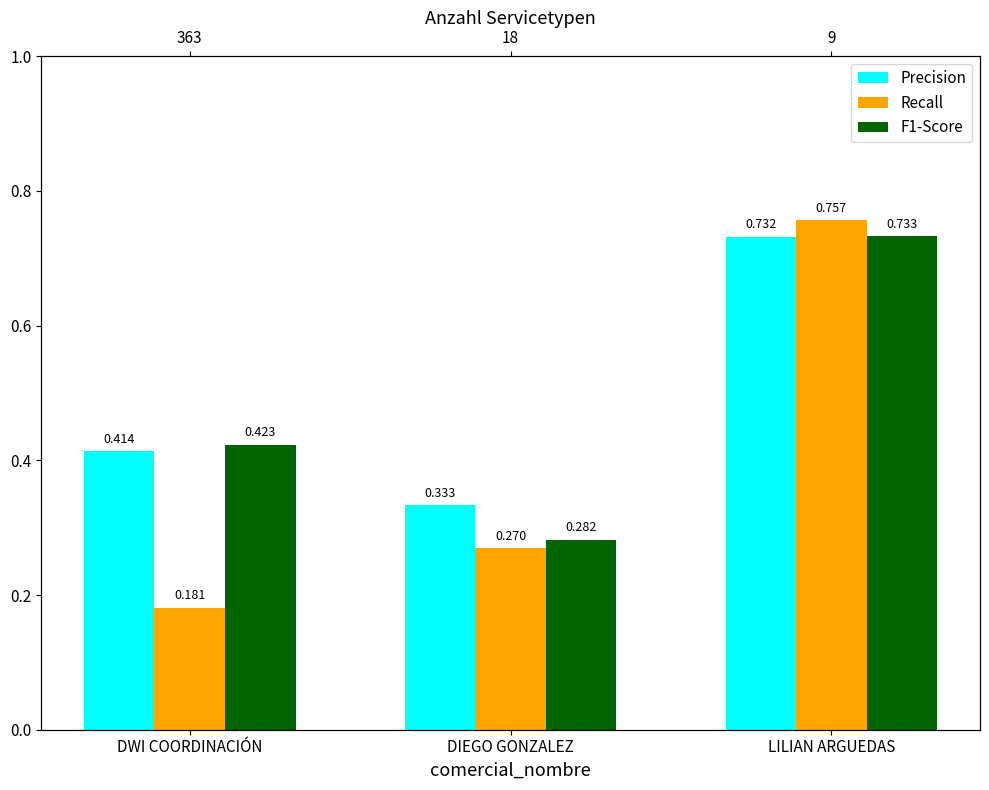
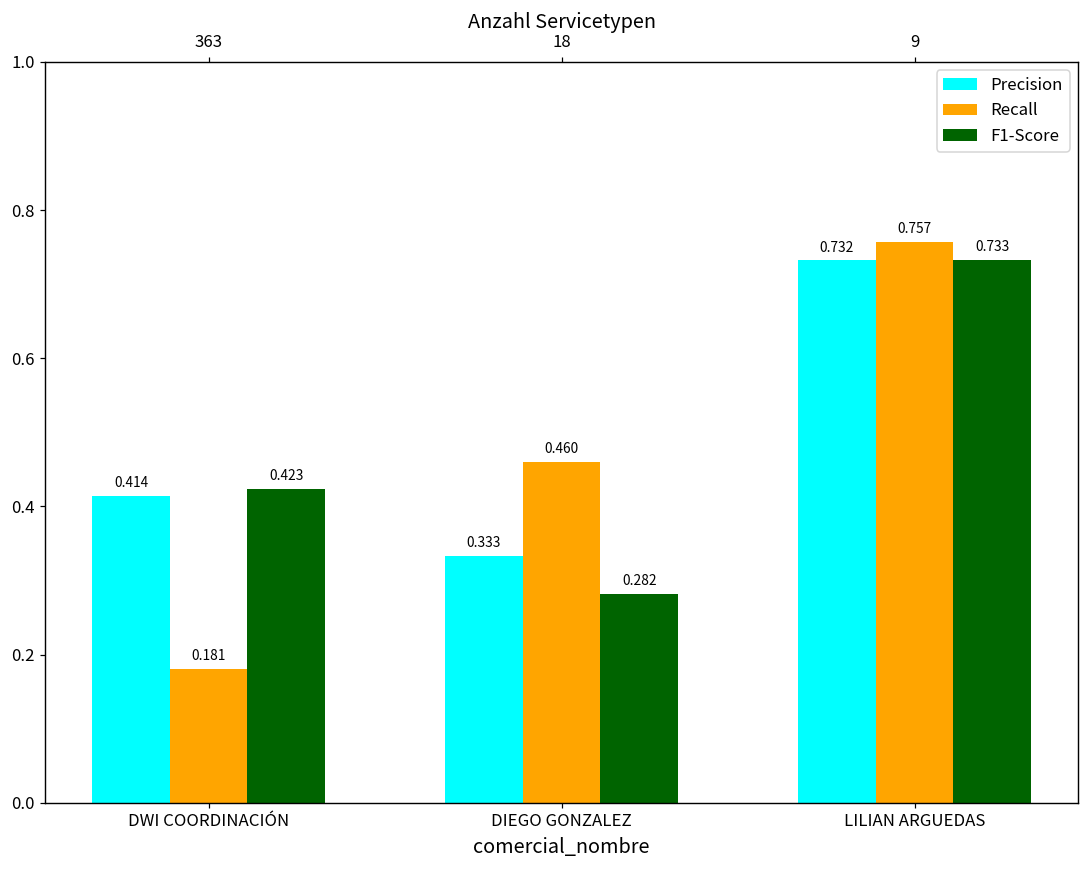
Recall, DIEGO GONZALEZ: 0.270 -> 0.460
